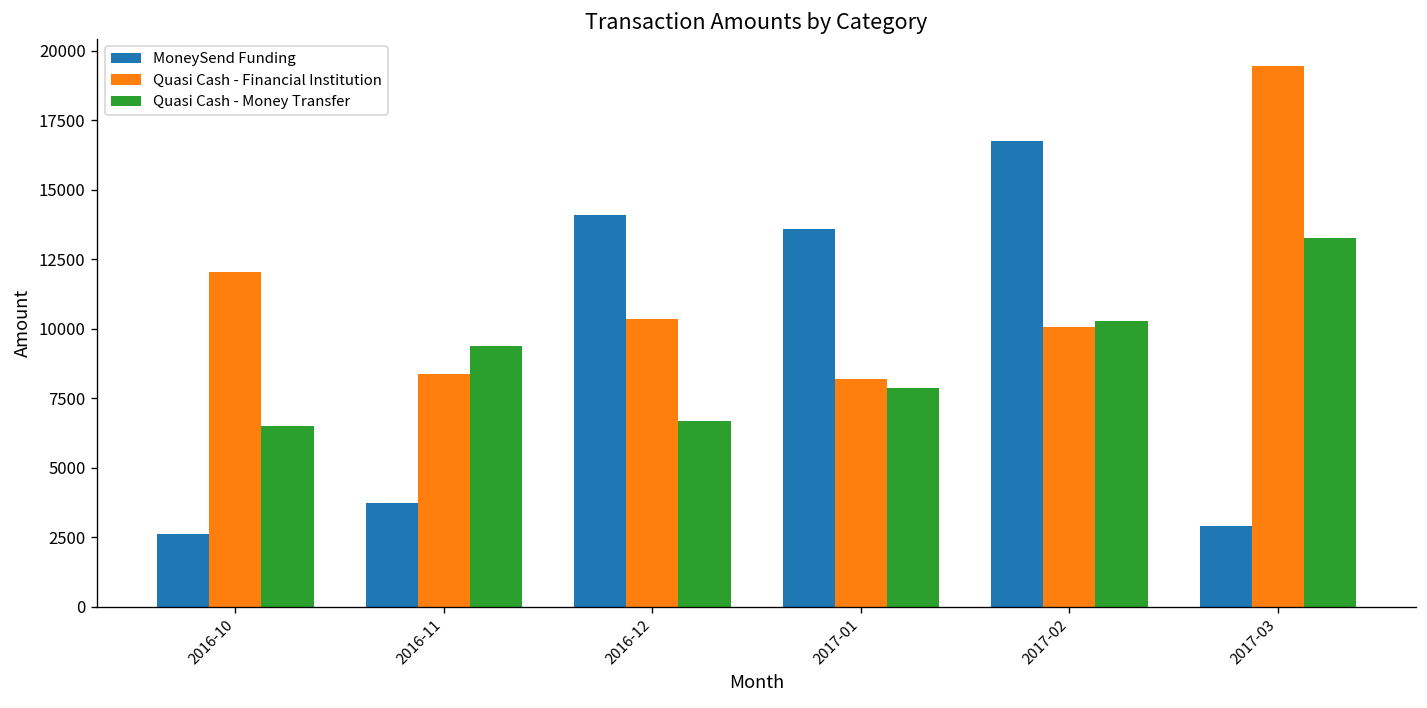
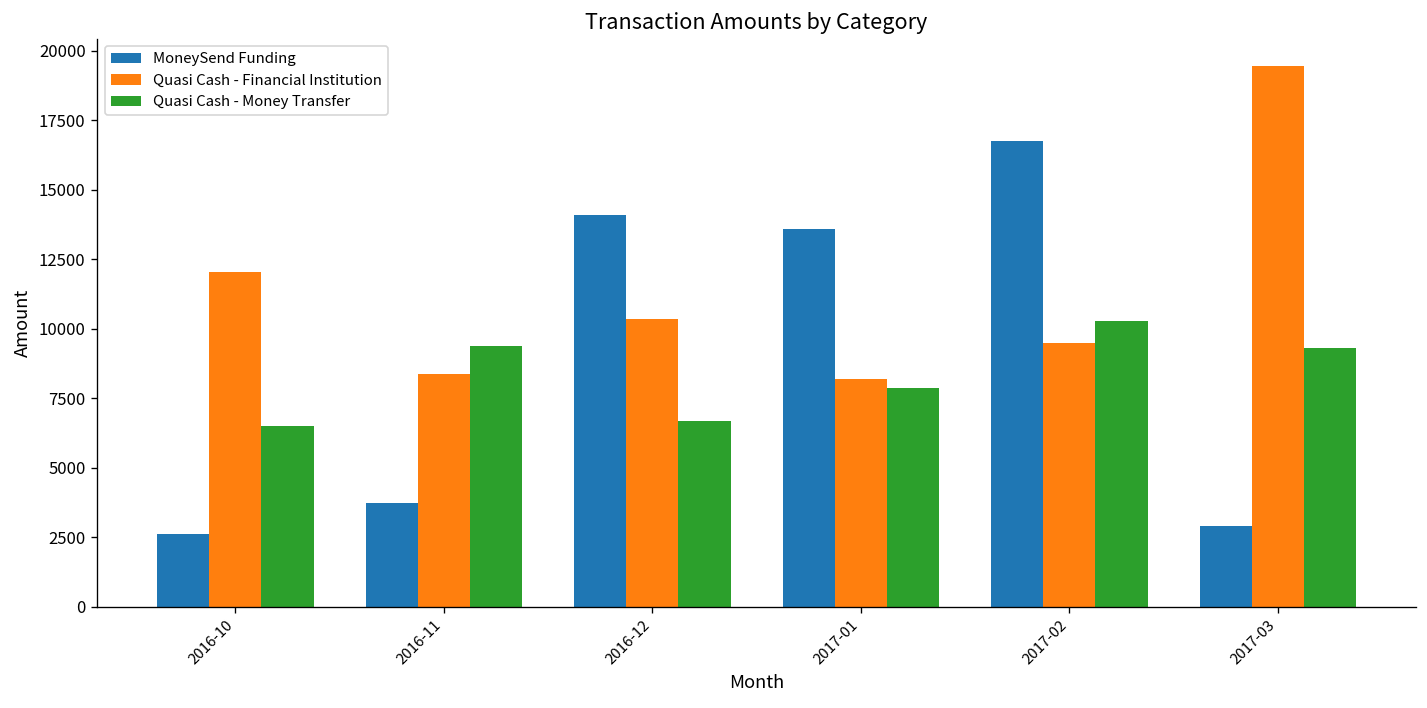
Quasi Cash - Financial Institution, 2017-02: 10100 -> 9500
Quasi Cash - Money Transfer, 2017-03: 13300 -> 9300
